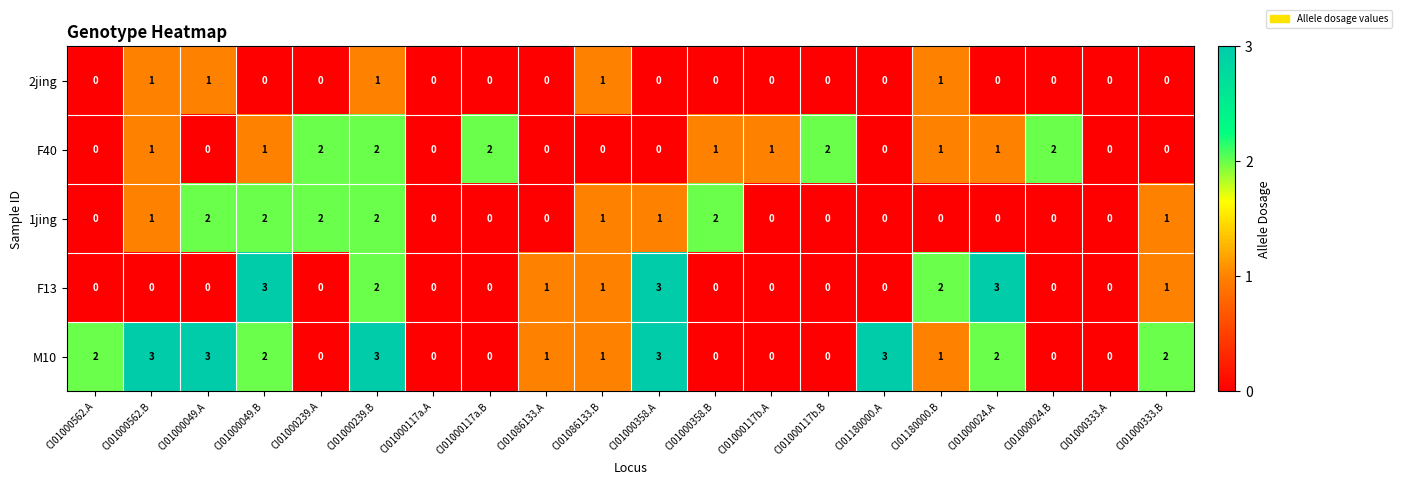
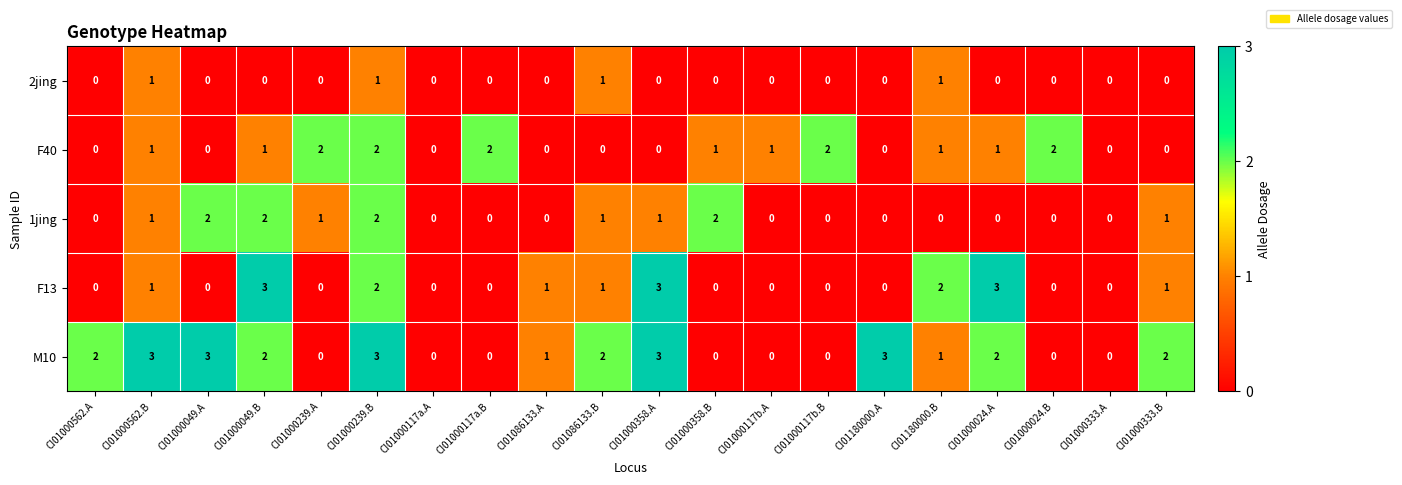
2jing, CI01000049.A: 1 -> 0
1jing, CI01000239.A: 2 -> 1
F13, CI01000562.B: 0 -> 1
M10, CI01086133.B: 1 -> 2
